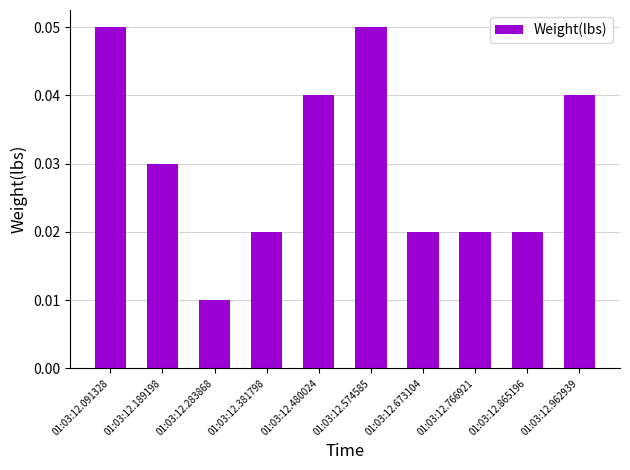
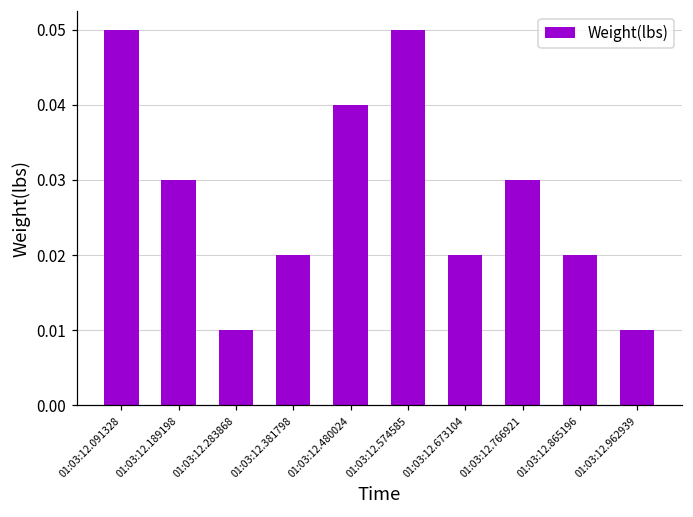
01:03:12.766921: 0.02 -> 0.03
01:03:12.962939: 0.04 -> 0.01
